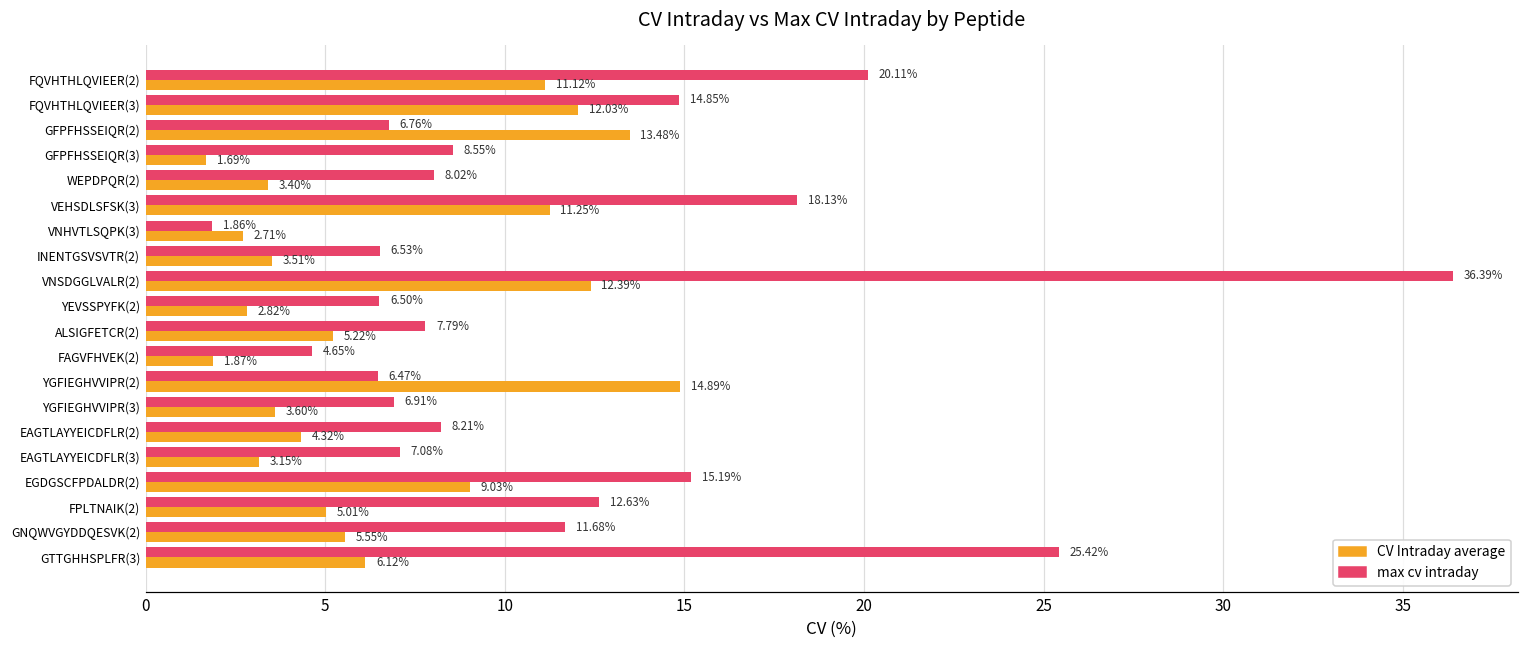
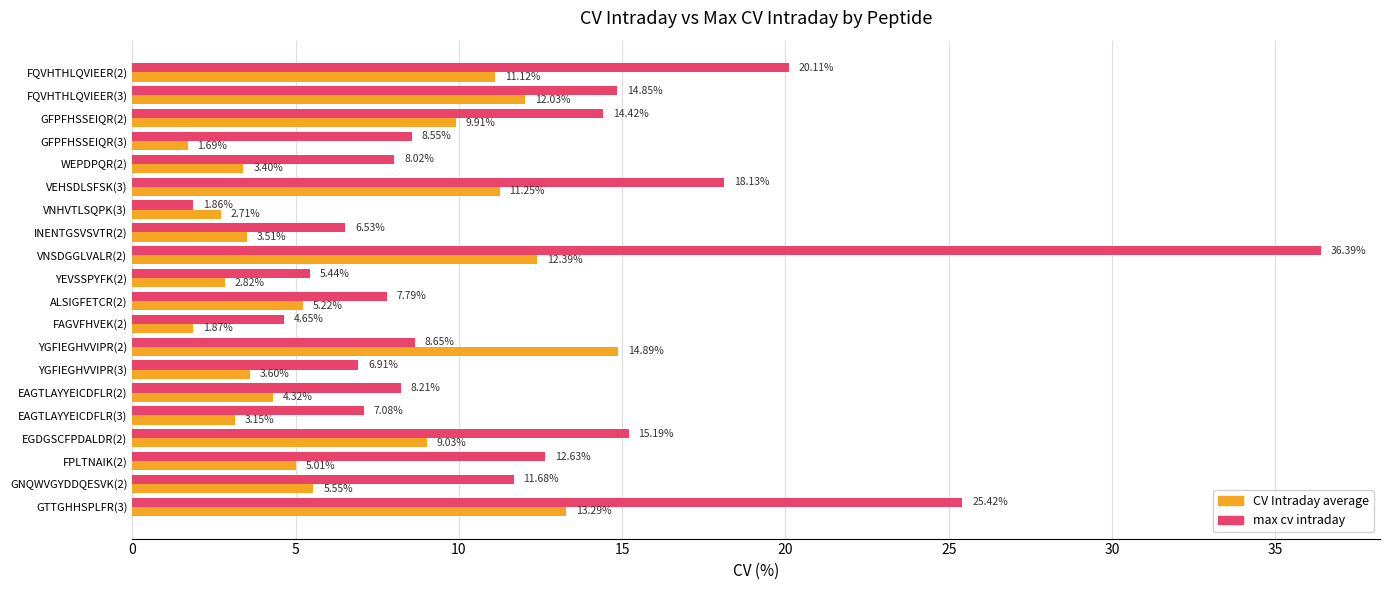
max cv intraday, GFPFHSSEIQR(2): 6.76% -> 14.42%
CV Intraday average, GFPFHSSEIQR(2): 13.48% -> 9.91%
max cv intraday, YEVSSPYFK(2): 6.50% -> 5.44%
max cv intraday, YGFIEGHVVIPR(2): 6.47% -> 8.65%
CV Intraday average, GTTGHHSPLFR(3): 6.12% -> 13.29%
